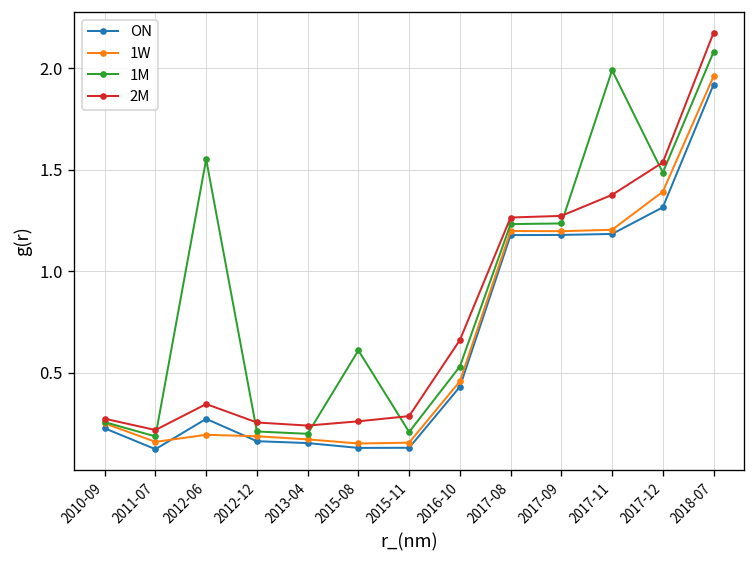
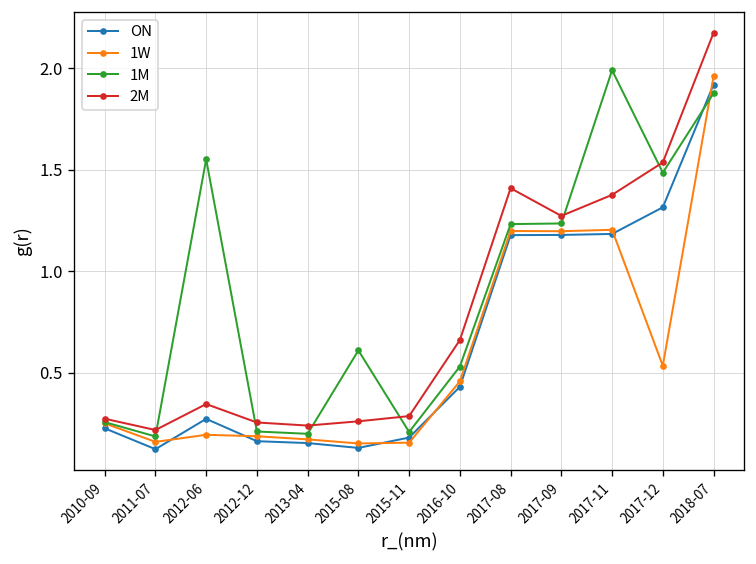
ON, 2015-11: 0.13 -> 0.18
2M, 2017-08: 1.26 -> 1.41
1W, 2017-12: 1.39 -> 0.53
1M, 2018-07: 2.08 -> 1.88
